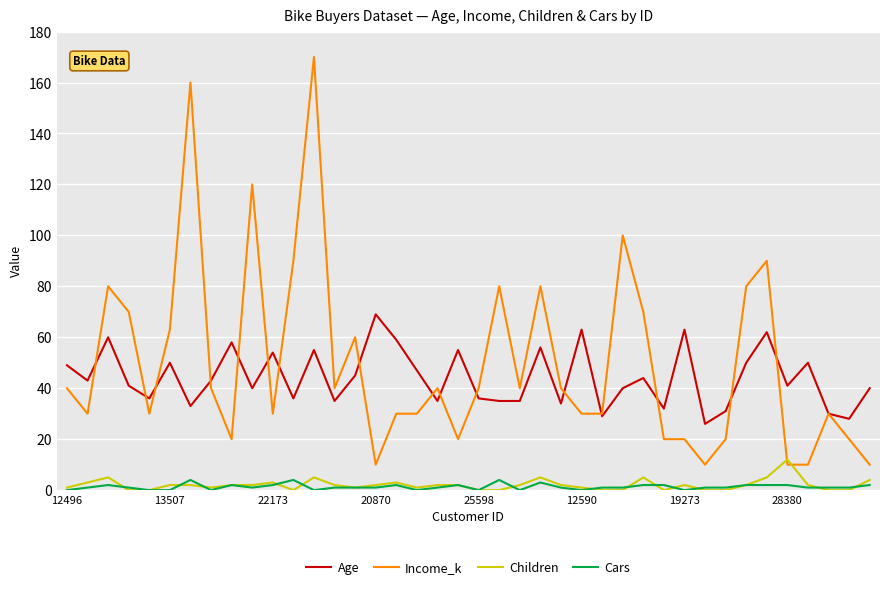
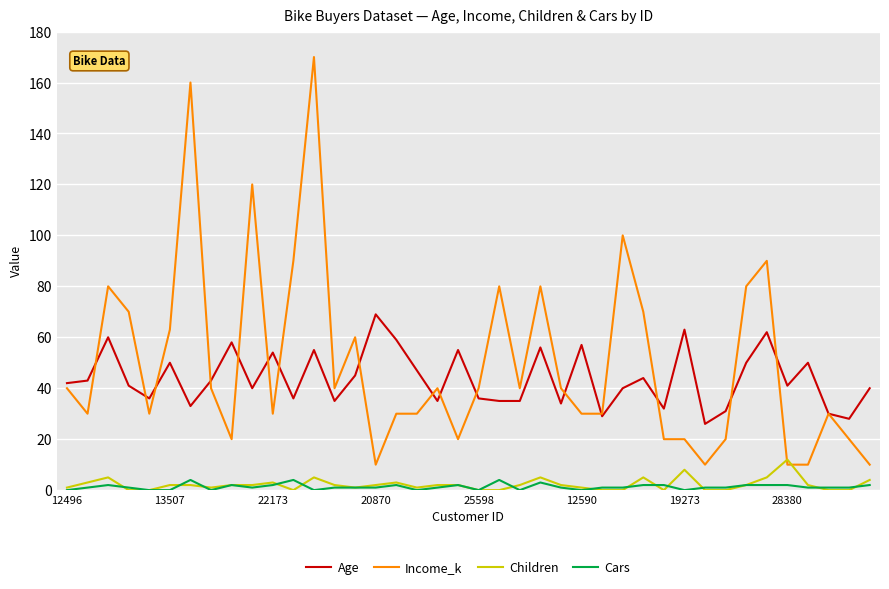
Age, 12496: 49 -> 42
Age, 12590: 63 -> 57
Children, 19273: 2 -> 8
